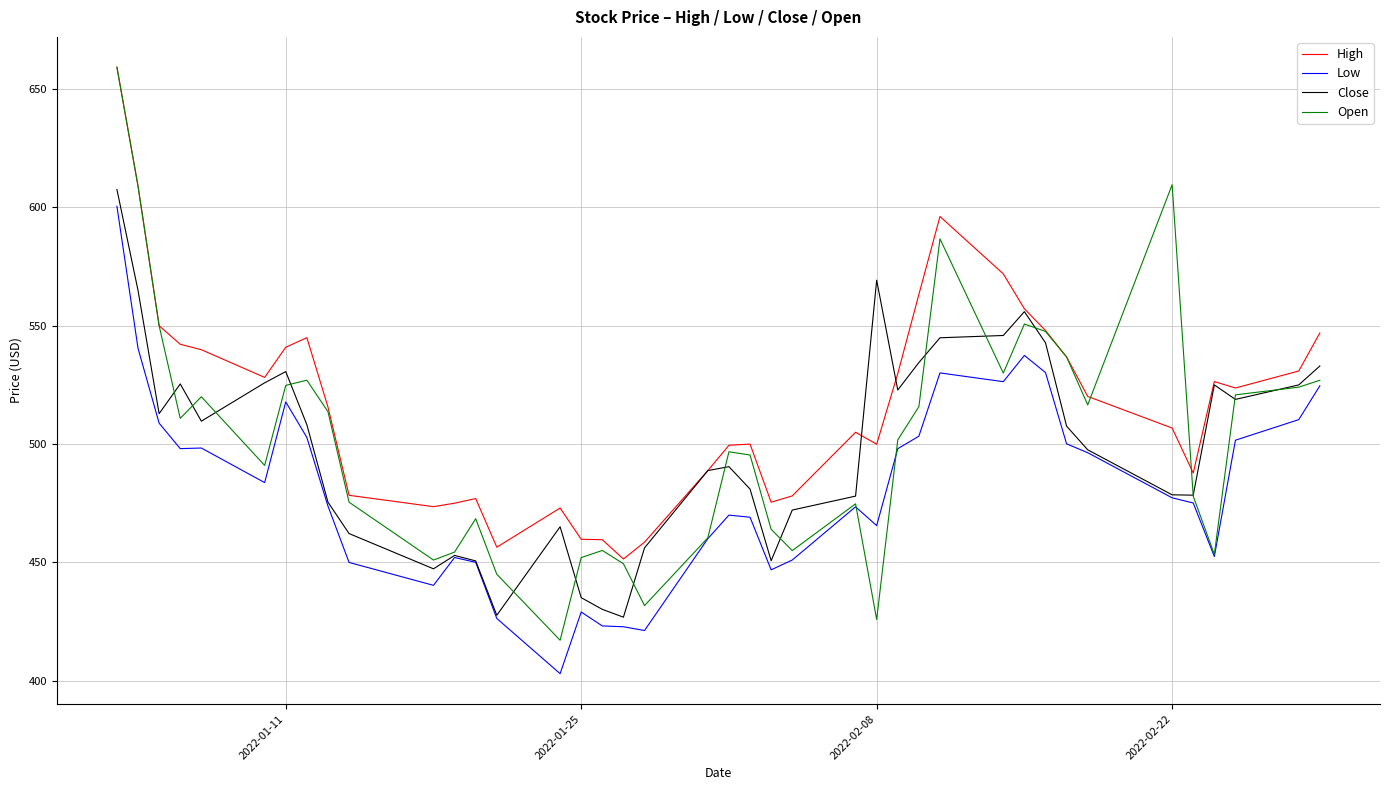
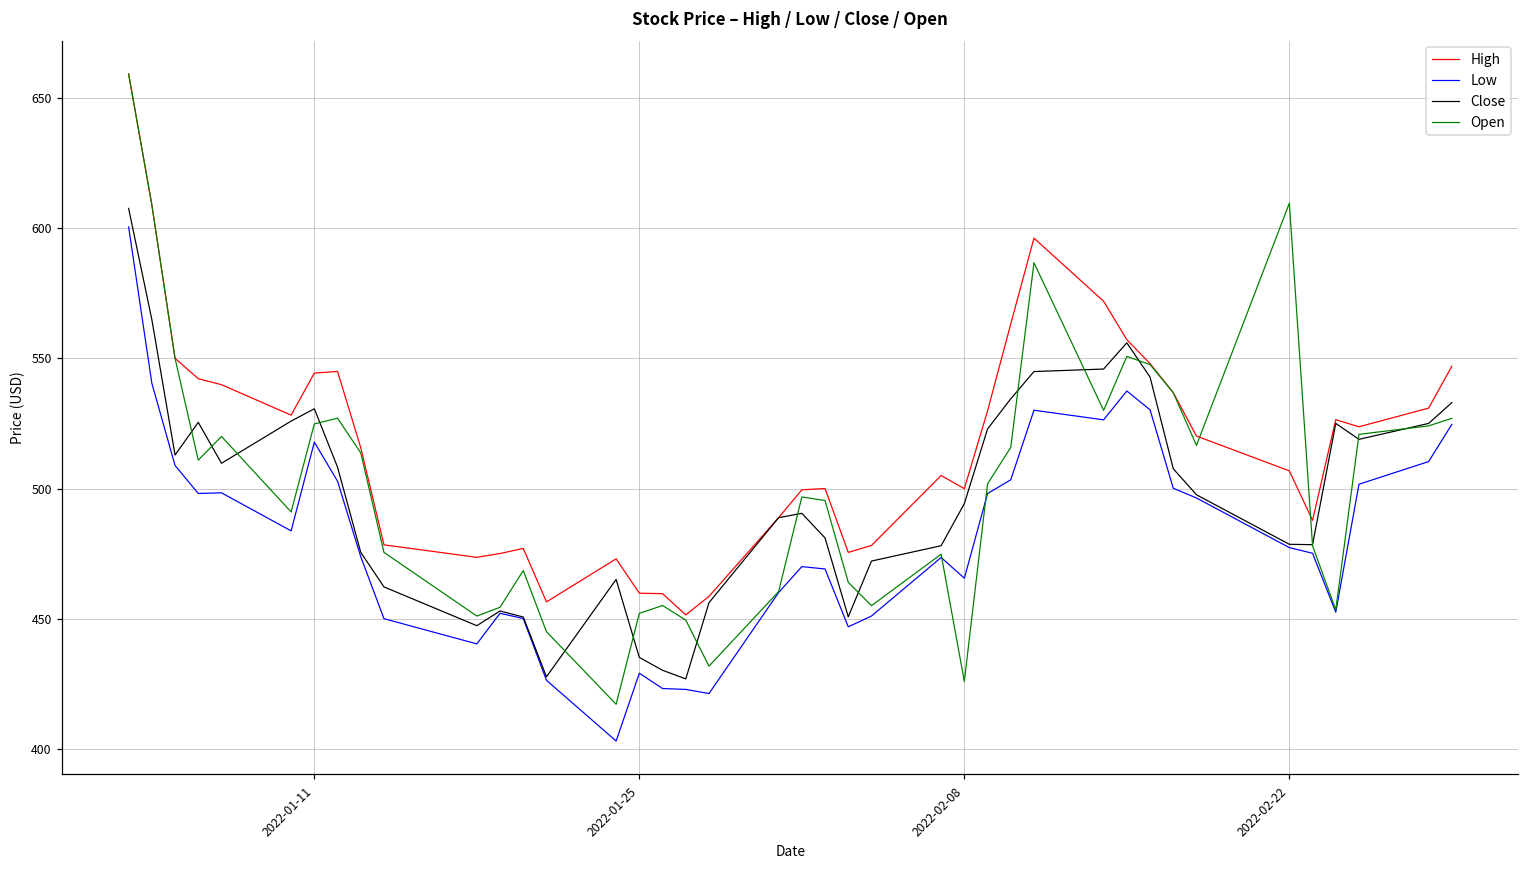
High, 2022-01-11: 541 -> 544
Close, 2022-02-08: 569 -> 494
